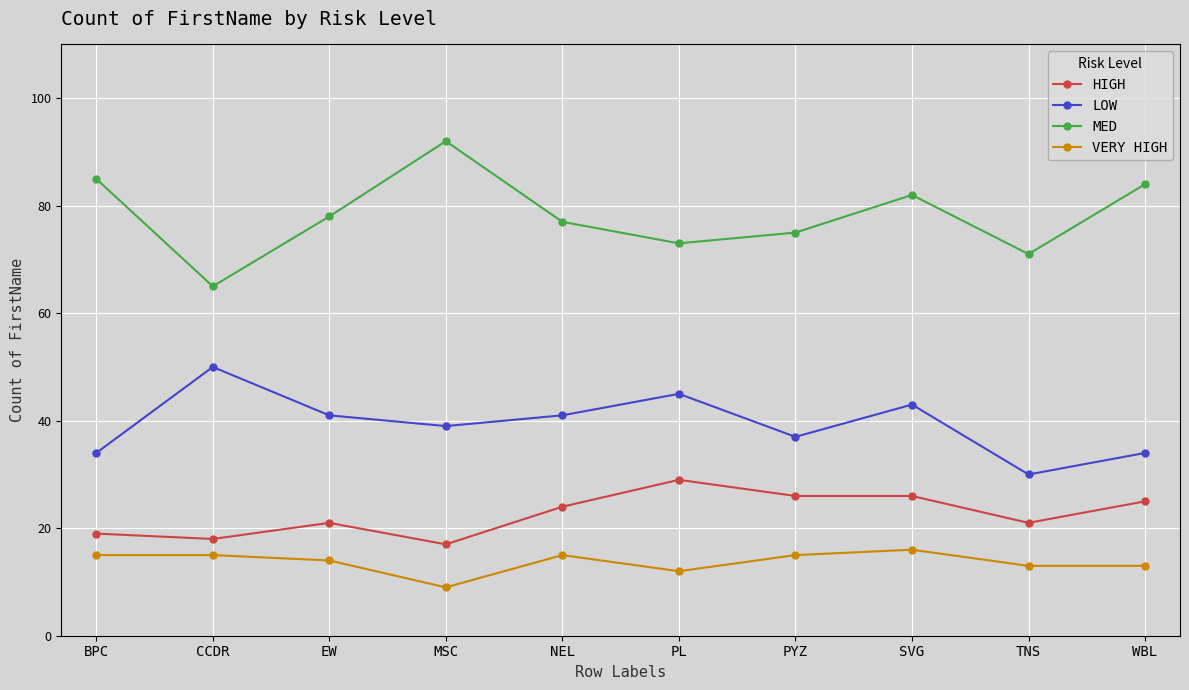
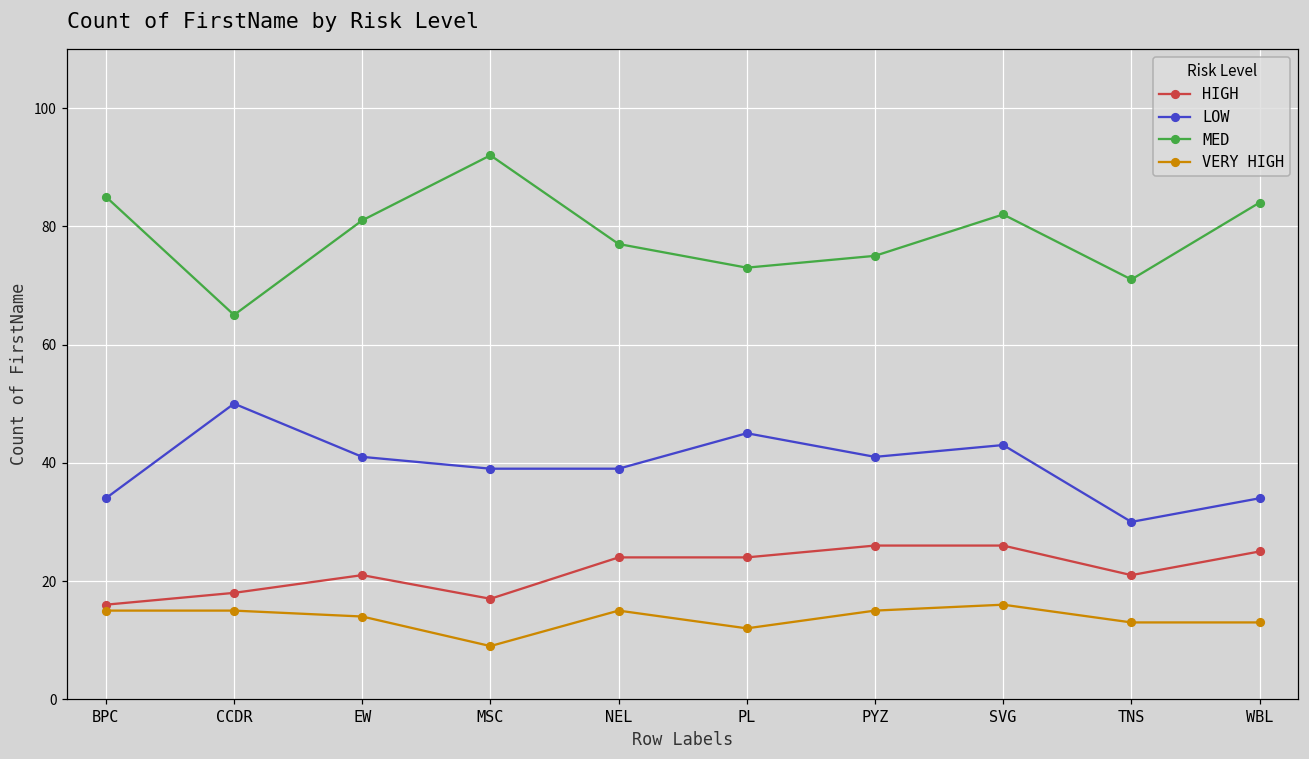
HIGH, BPC: 19 -> 16
MED, EW: 78 -> 81
LOW, NEL: 41 -> 39
HIGH, PL: 29 -> 24
LOW, PYZ: 37 -> 41
